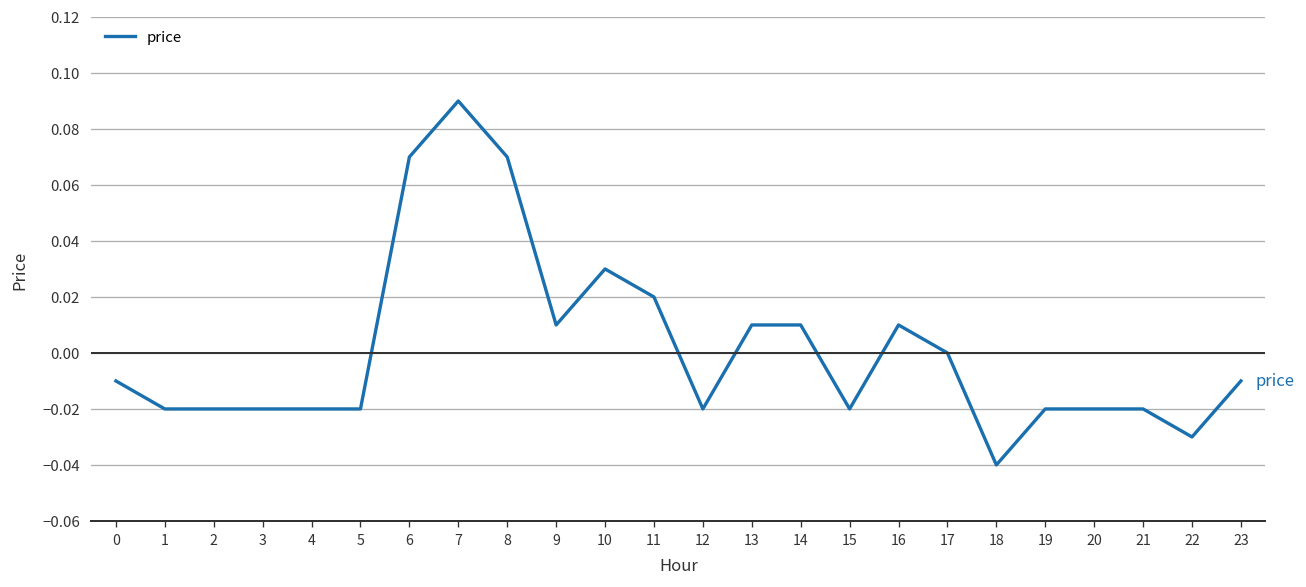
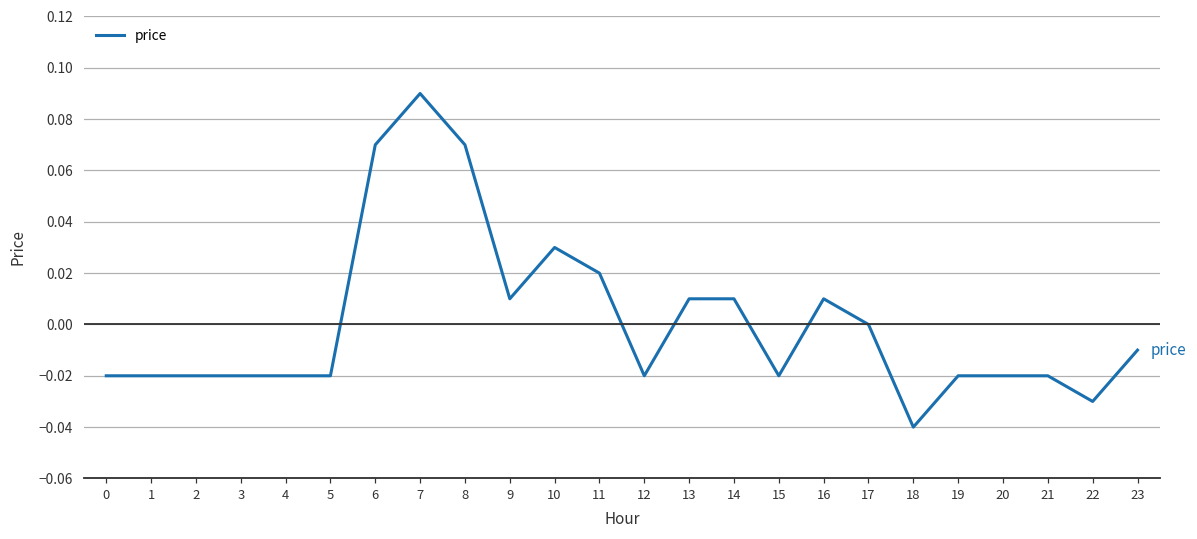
0: -0.01 -> -0.02
